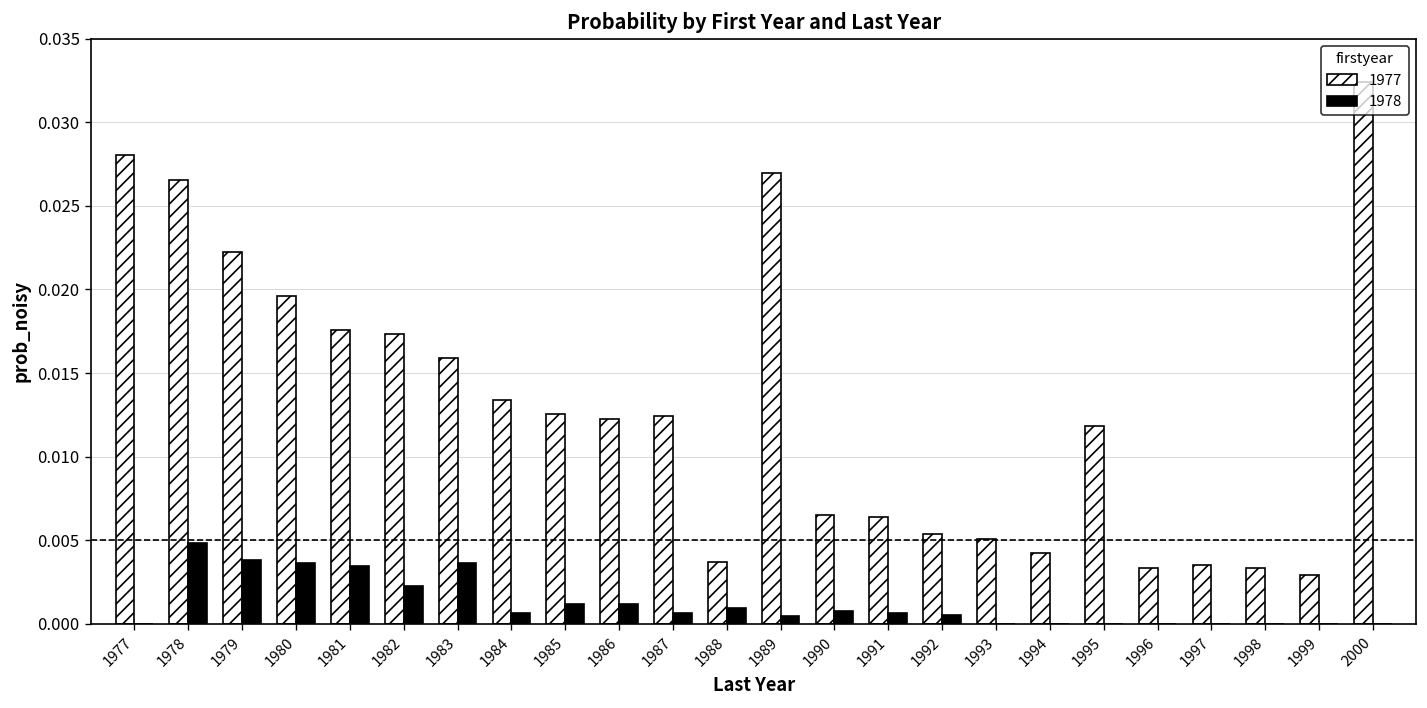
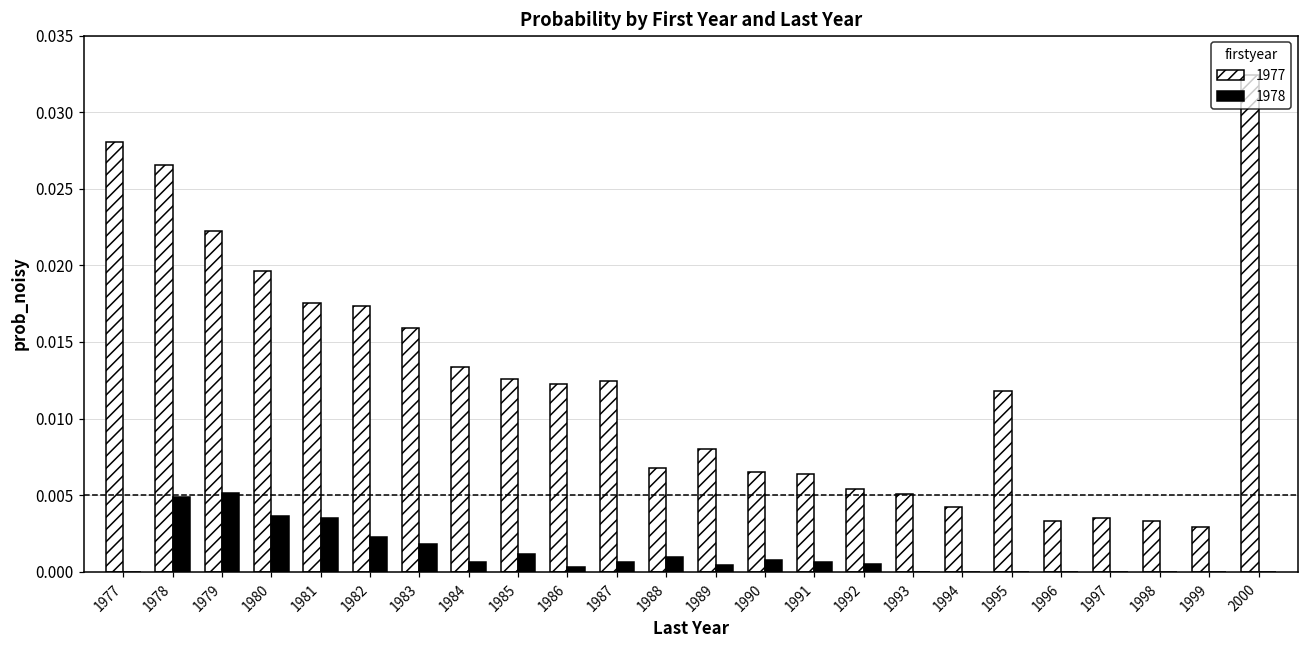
1978, 1979: 0.0038 -> 0.0051
1978, 1983: 0.0036 -> 0.0018
1978, 1986: 0.0012 -> 0.0003
1977, 1988: 0.0037 -> 0.0068
1977, 1989: 0.0270 -> 0.0080
